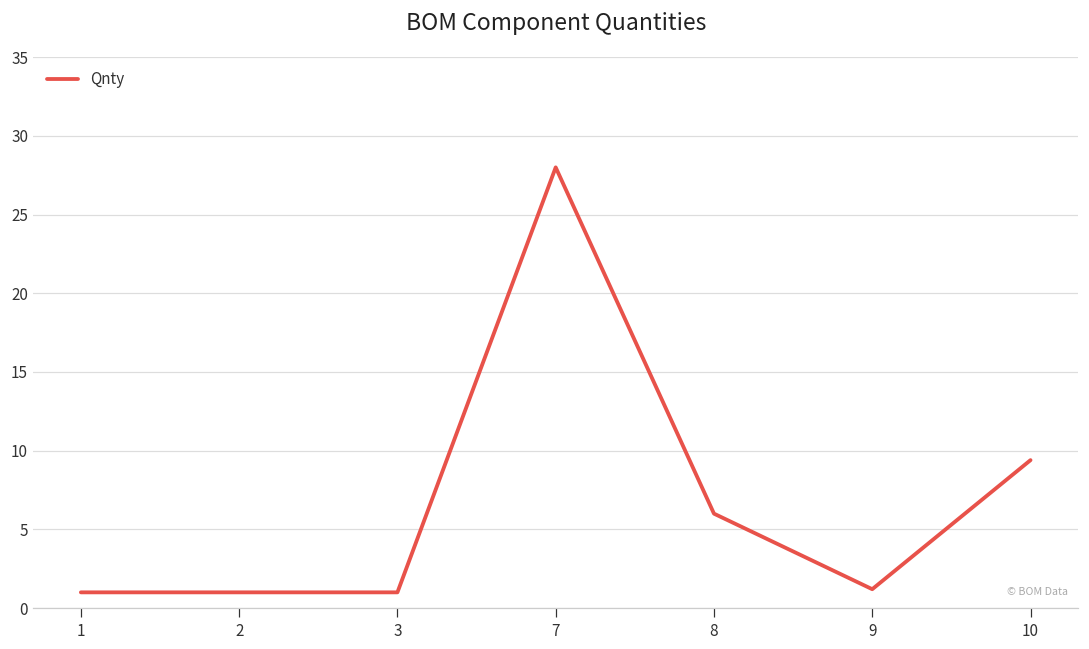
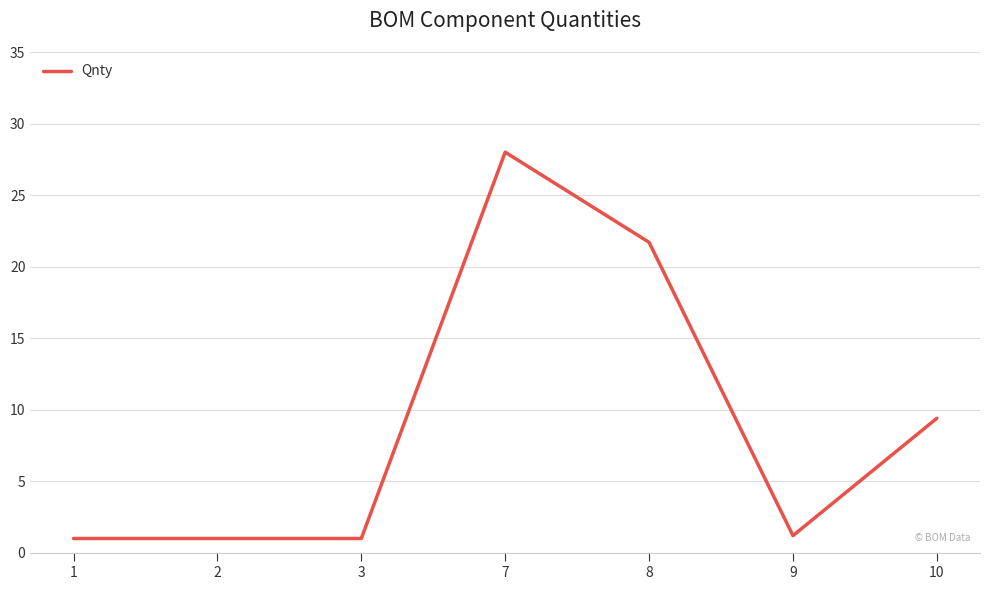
8: 6.0 -> 21.7
